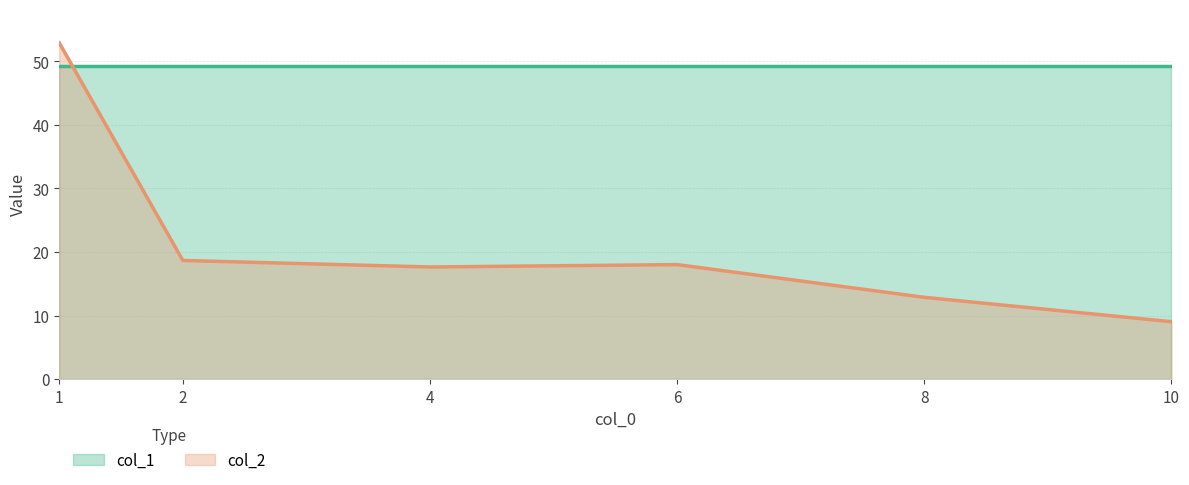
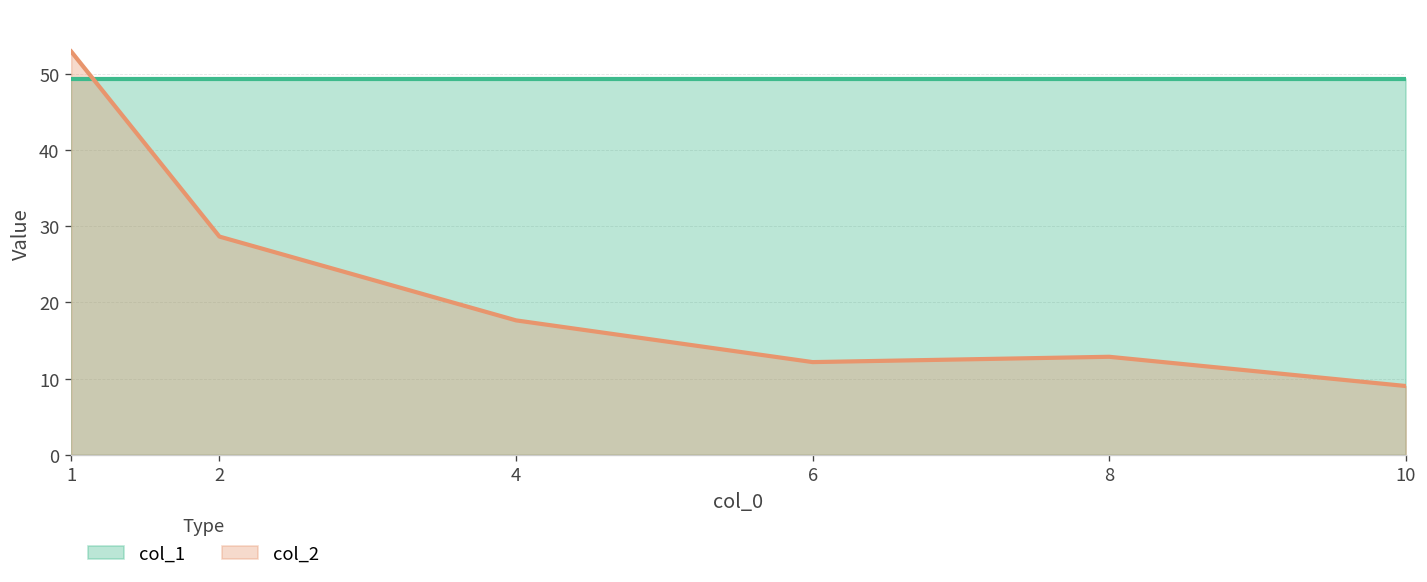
col_2, 2: 19 -> 29
col_2, 6: 18 -> 12
